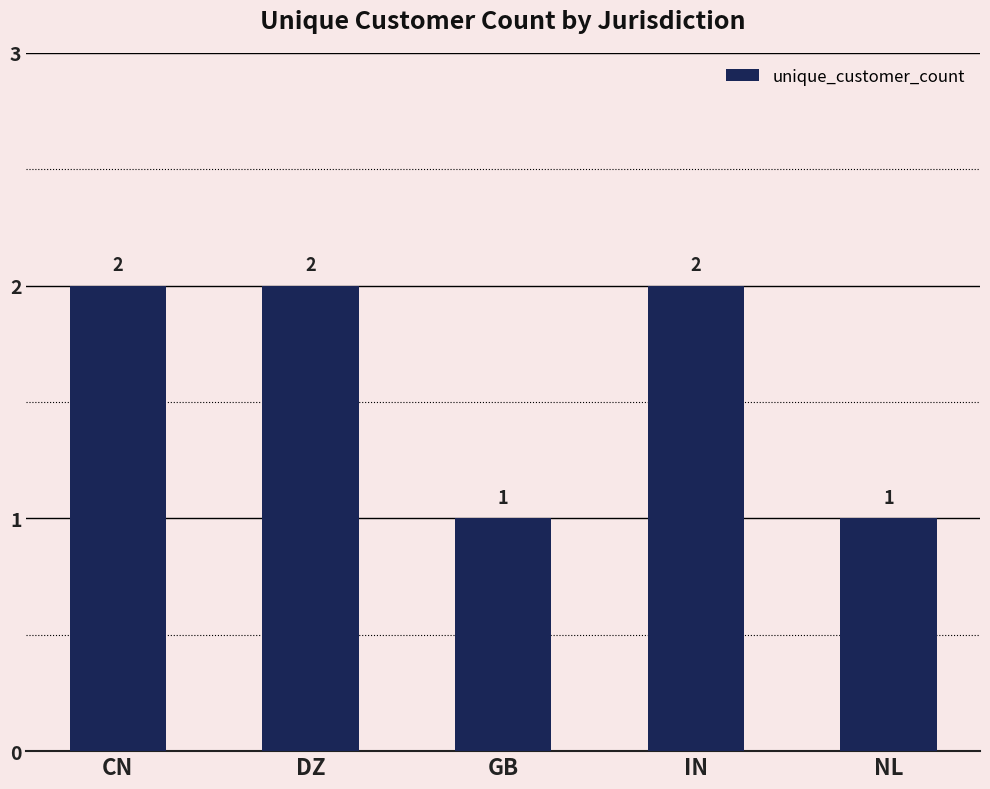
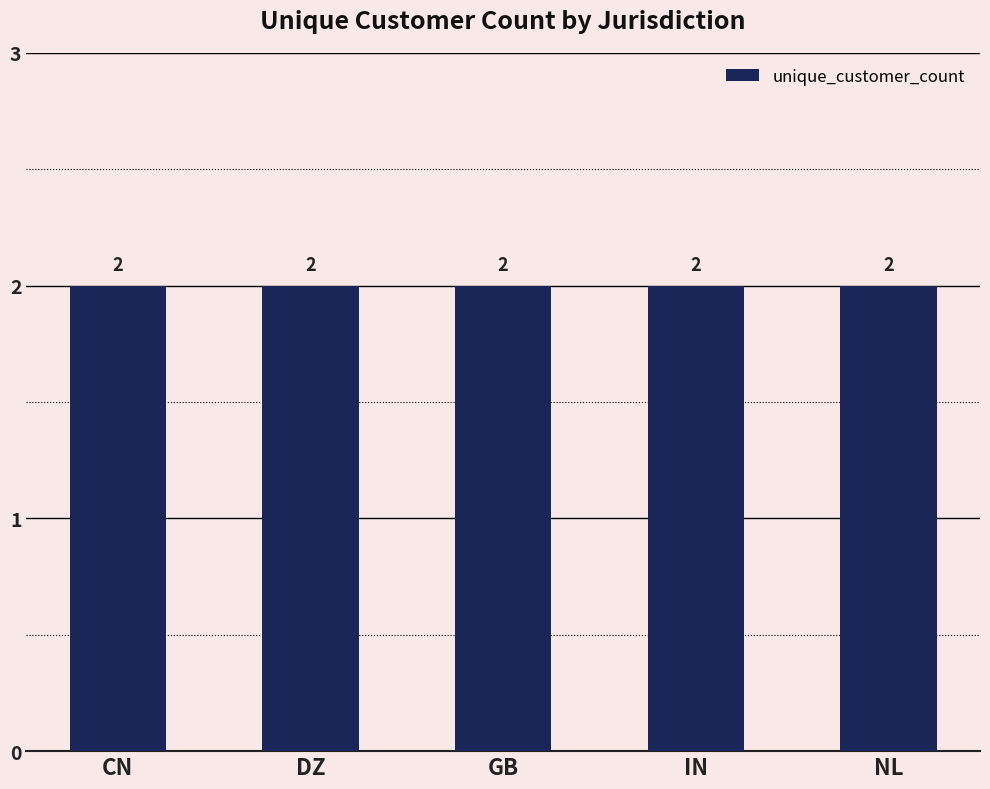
GB: 1 -> 2
NL: 1 -> 2
